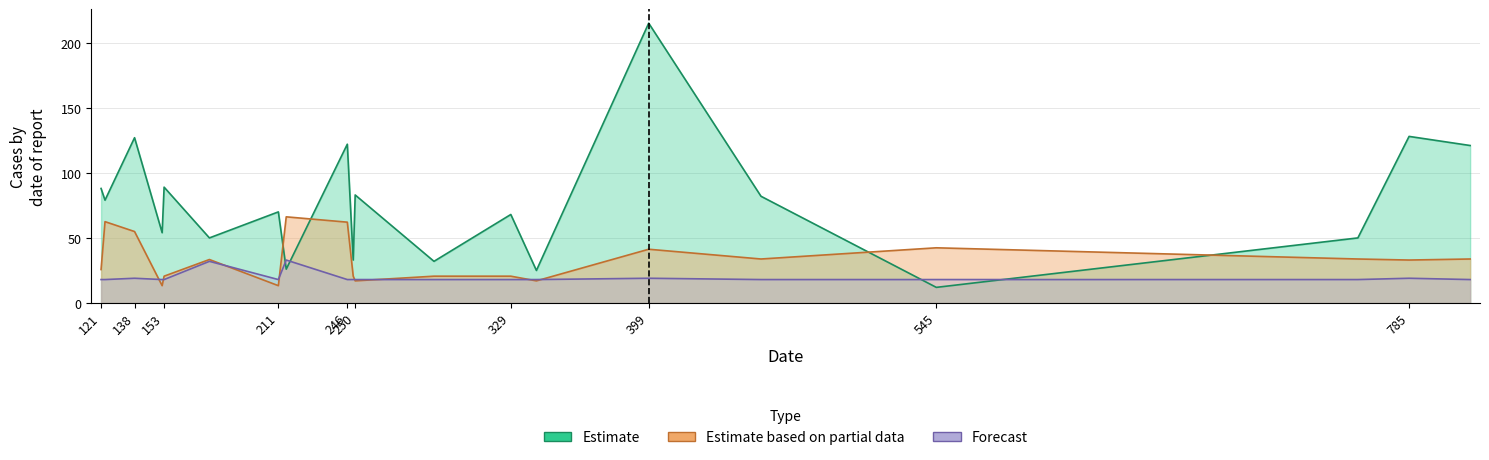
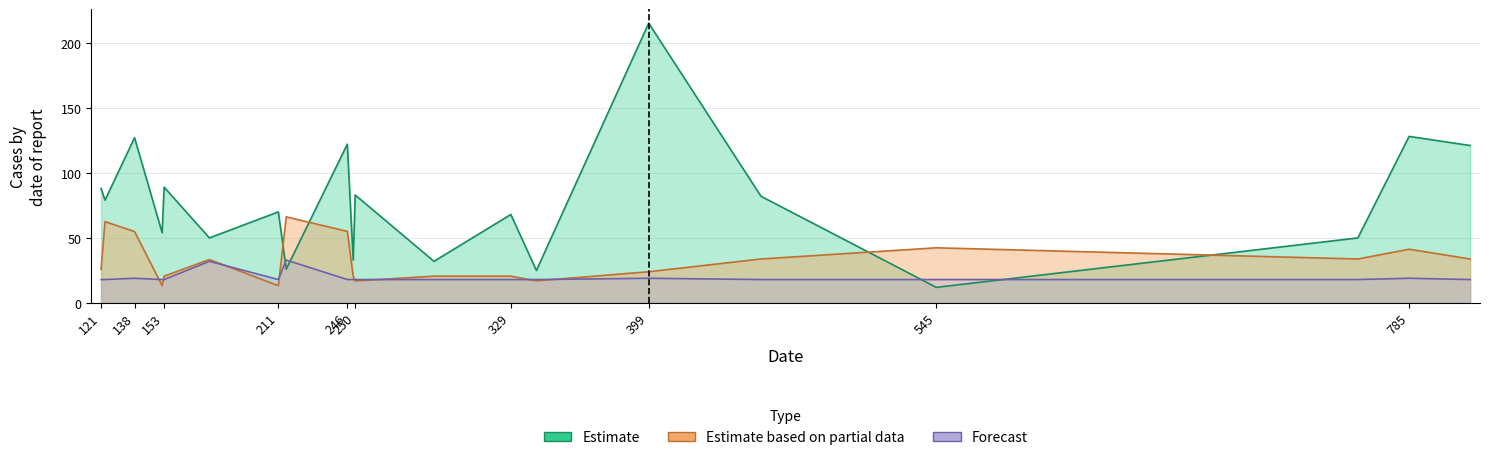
Estimate based on partial data, 246: 62 -> 55
Estimate based on partial data, 399: 41 -> 24
Estimate based on partial data, 785: 33 -> 41
